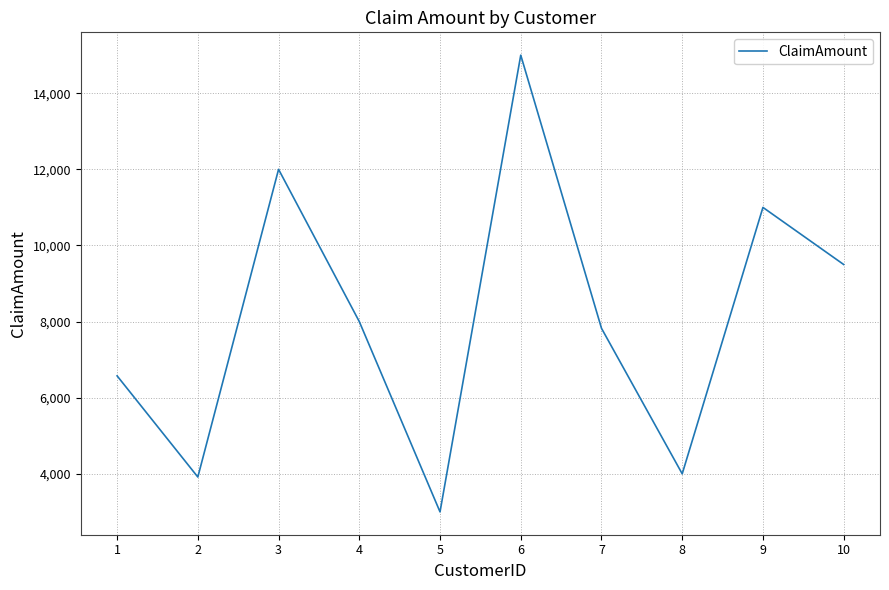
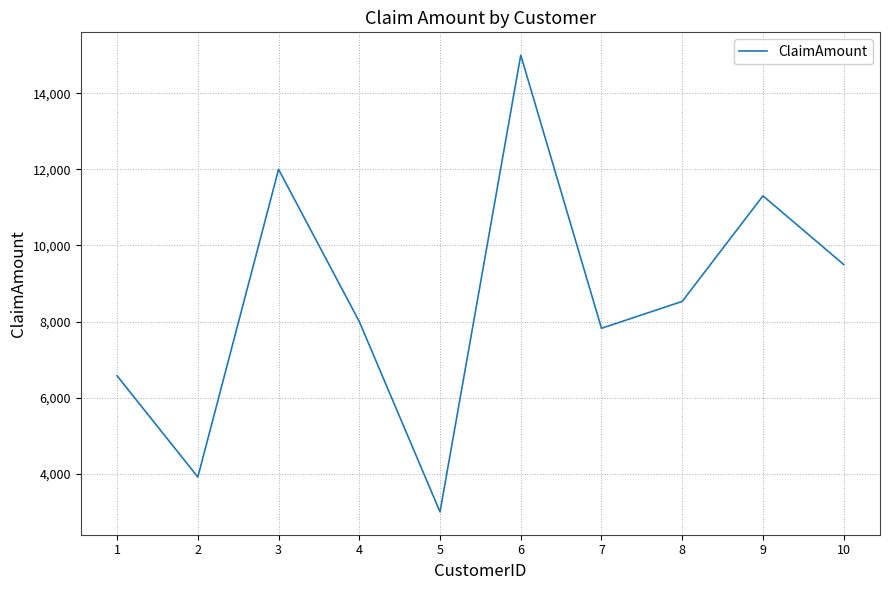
8: 4,000 -> 8,500
9: 11,000 -> 11,300
